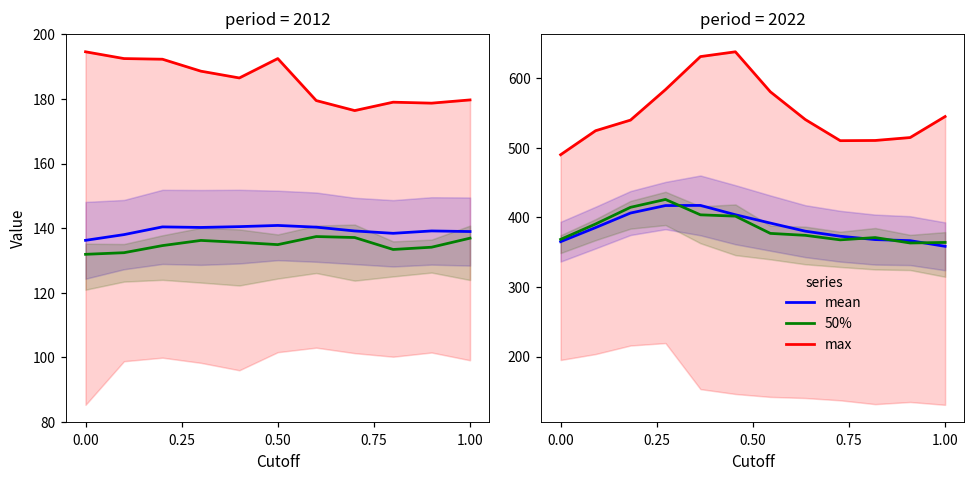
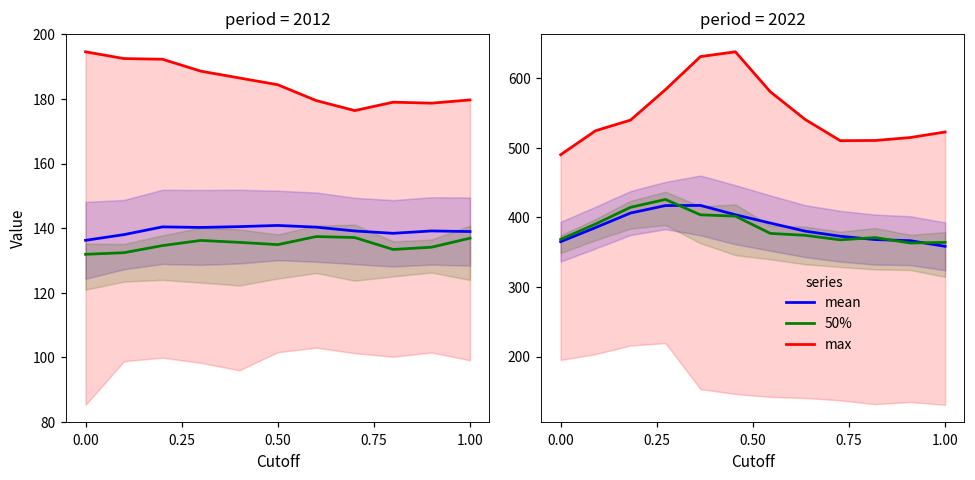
period = 2012, max, 0.50: 193 -> 184
period = 2022, max, 1.00: 550 -> 520
